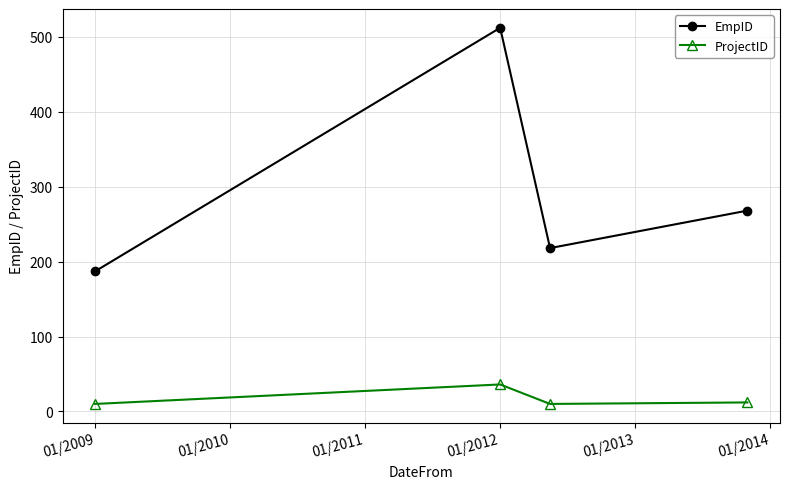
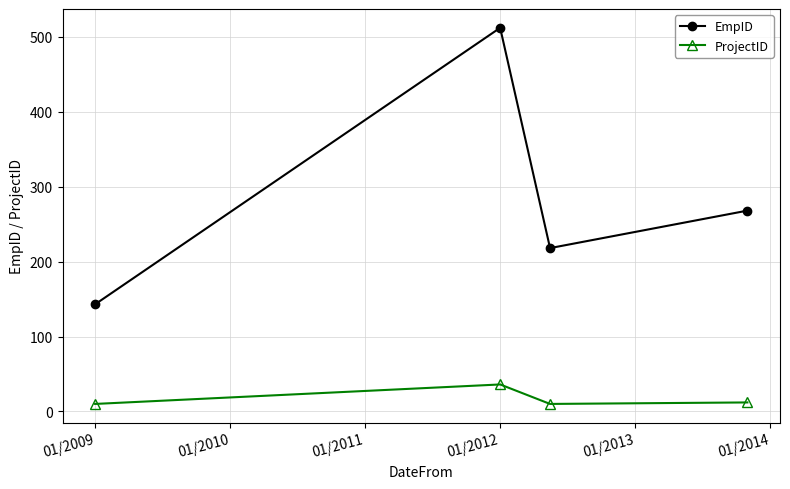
EmpID, 01/2009: 190 -> 140
